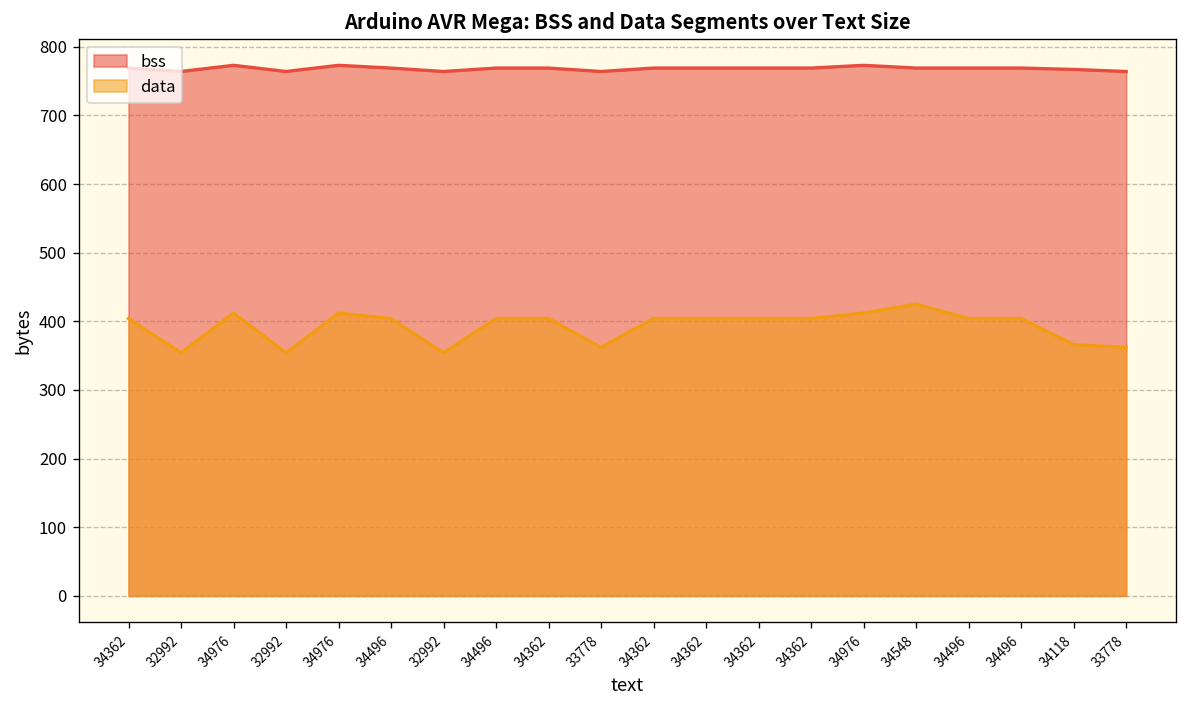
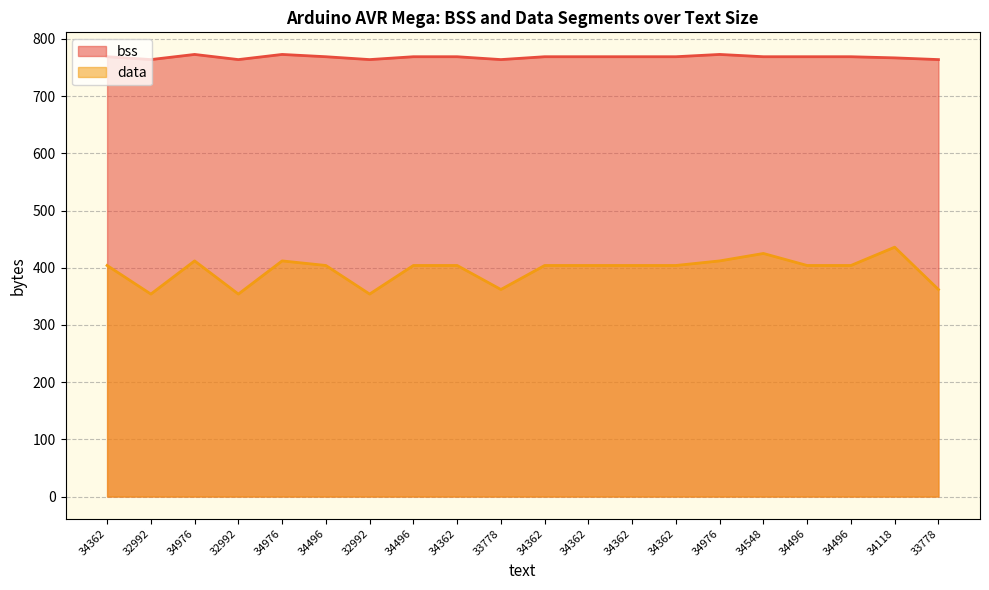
data, 34118: 370 -> 440
